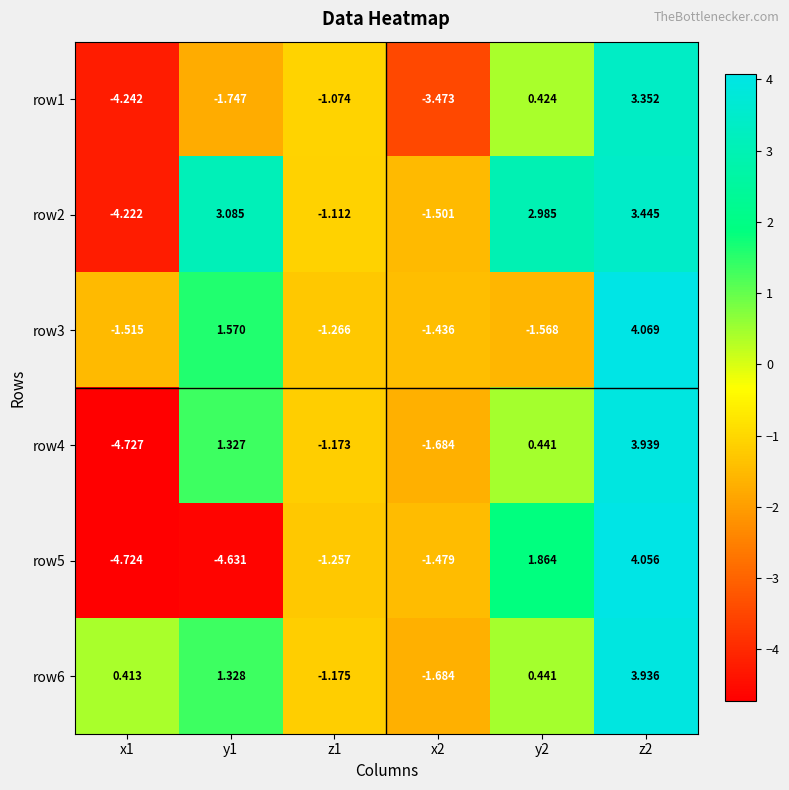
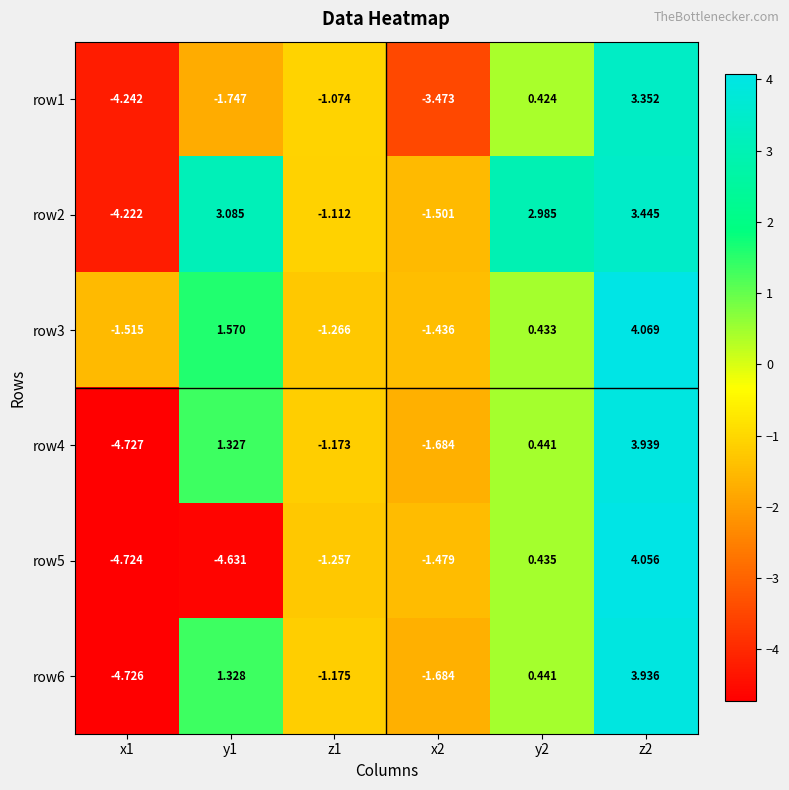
row3, y2: -1.568 -> 0.433
row5, y2: 1.864 -> 0.435
row6, x1: 0.413 -> -4.726
